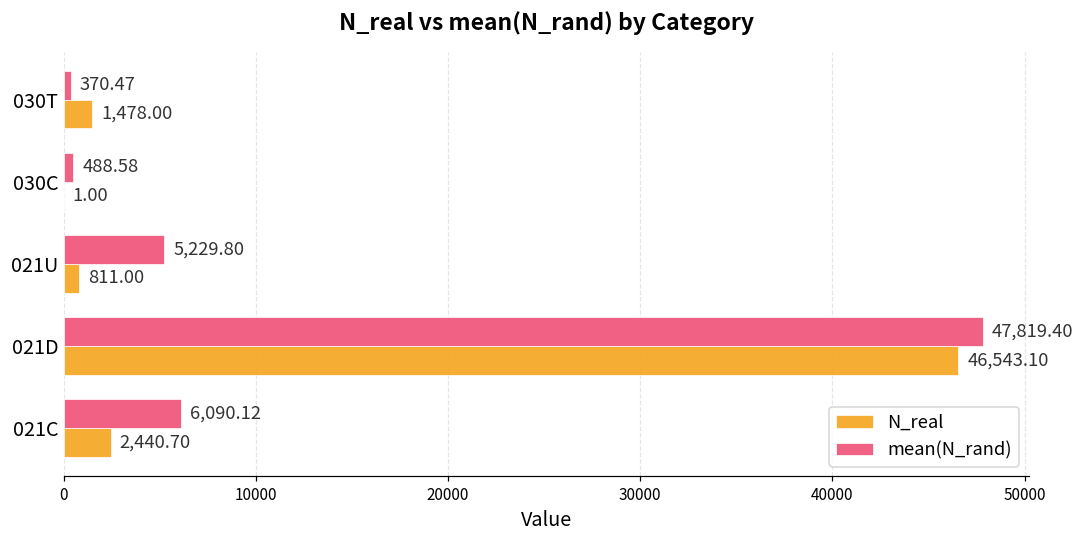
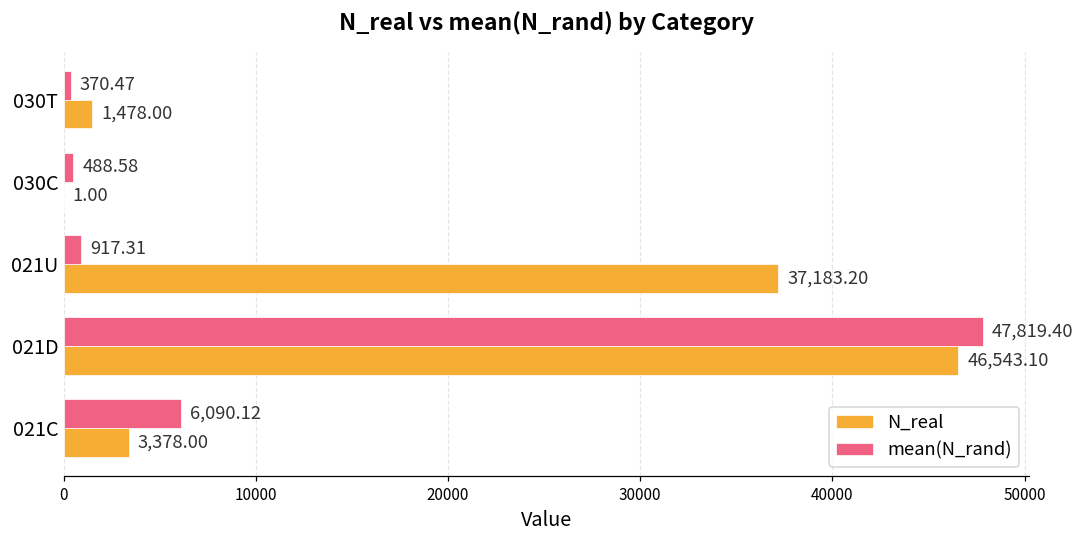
mean(N_rand), 021U: 5,229.80 -> 917.31
N_real, 021U: 811.00 -> 37,183.20
N_real, 021C: 2,440.70 -> 3,378.00
